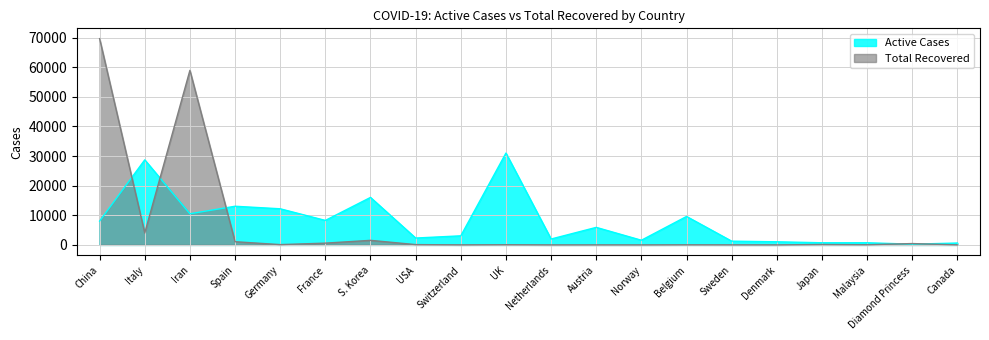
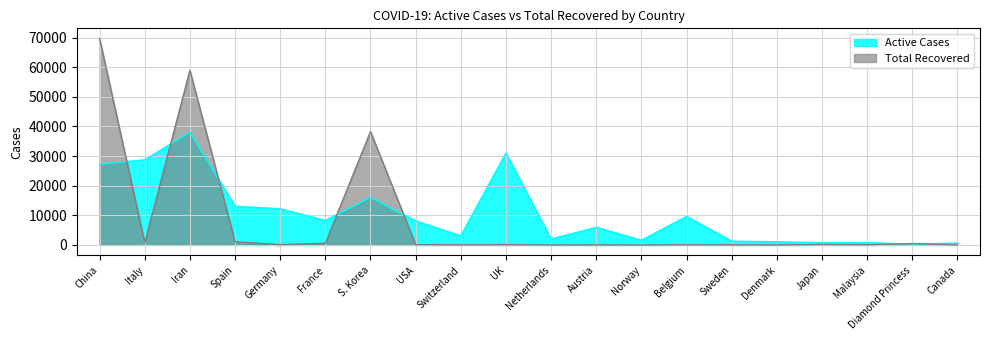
Active Cases, China: 8000 -> 27000
Total Recovered, Italy: 4000 -> 1000
Active Cases, Iran: 11000 -> 38000
Total Recovered, S. Korea: 2000 -> 38000
Active Cases, USA: 2000 -> 8000
